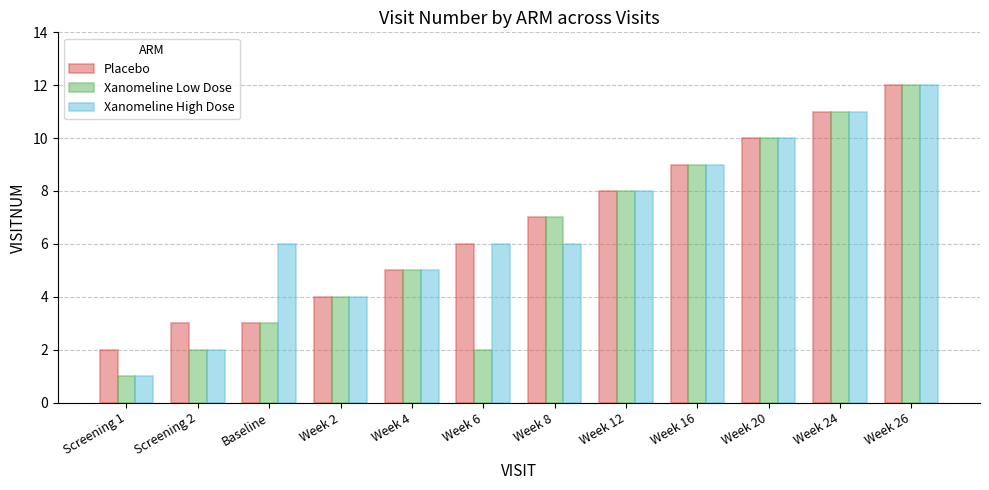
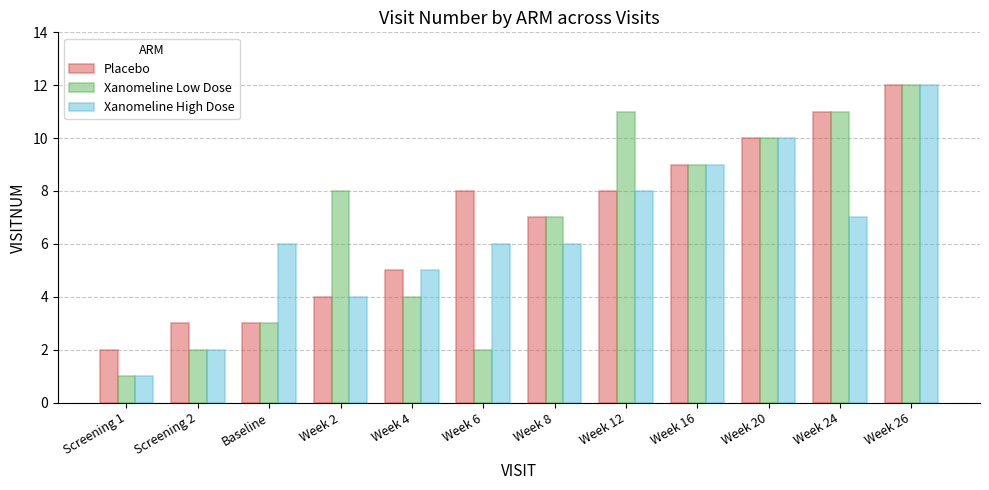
Xanomeline Low Dose, Week 2: 4 -> 8
Xanomeline Low Dose, Week 4: 5 -> 4
Placebo, Week 6: 6 -> 8
Xanomeline Low Dose, Week 12: 8 -> 11
Xanomeline High Dose, Week 24: 11 -> 7
